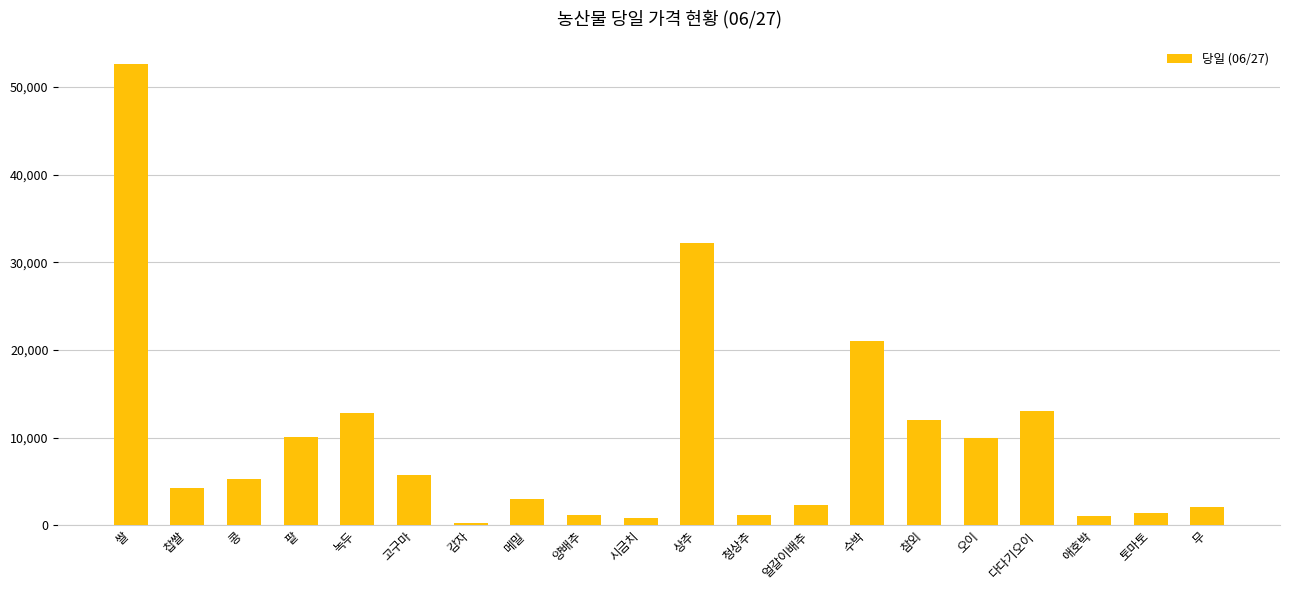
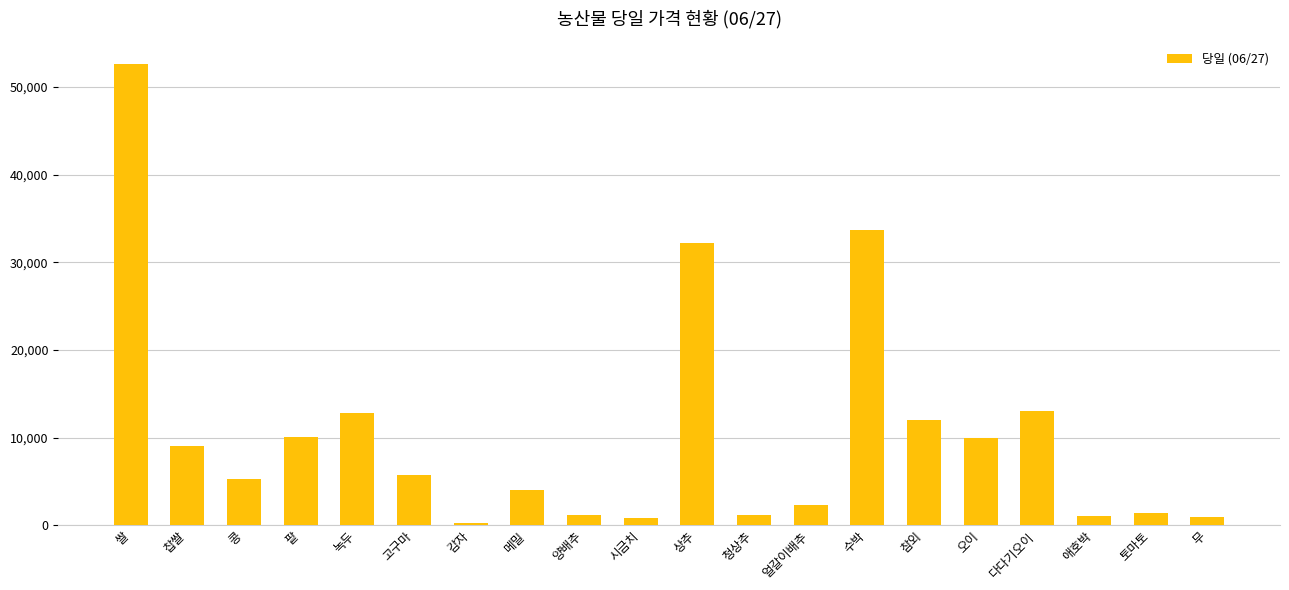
찹쌀: 4,000 -> 9,000
메밀: 3,000 -> 4,000
수박: 21,000 -> 34,000
무: 2,000 -> 1,000
